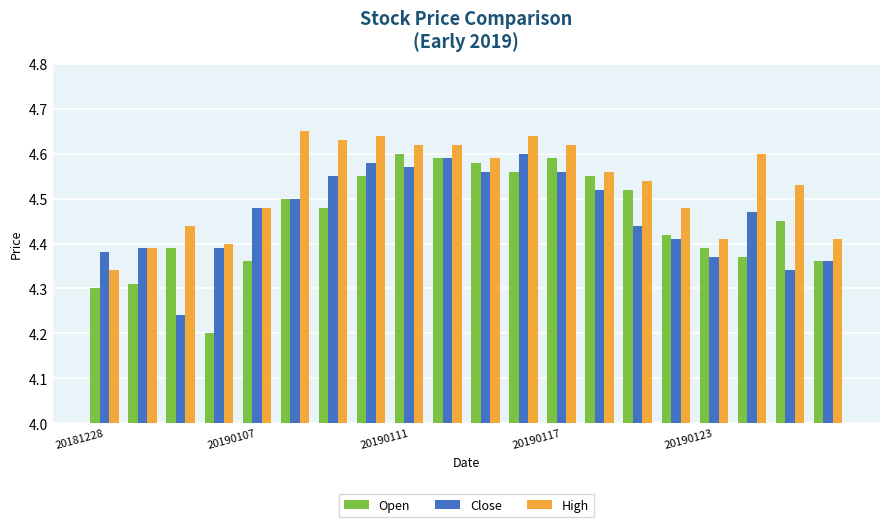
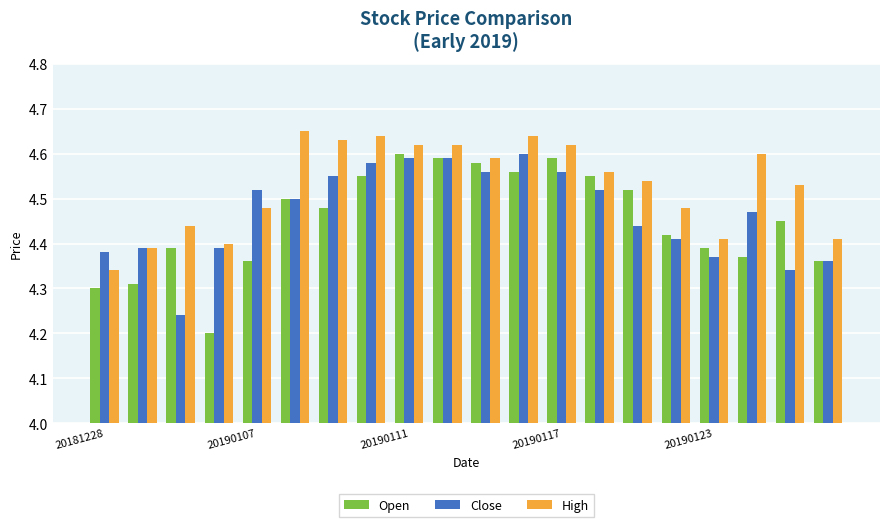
Close, 20190107: 4.48 -> 4.52
Close, 20190111: 4.57 -> 4.59
